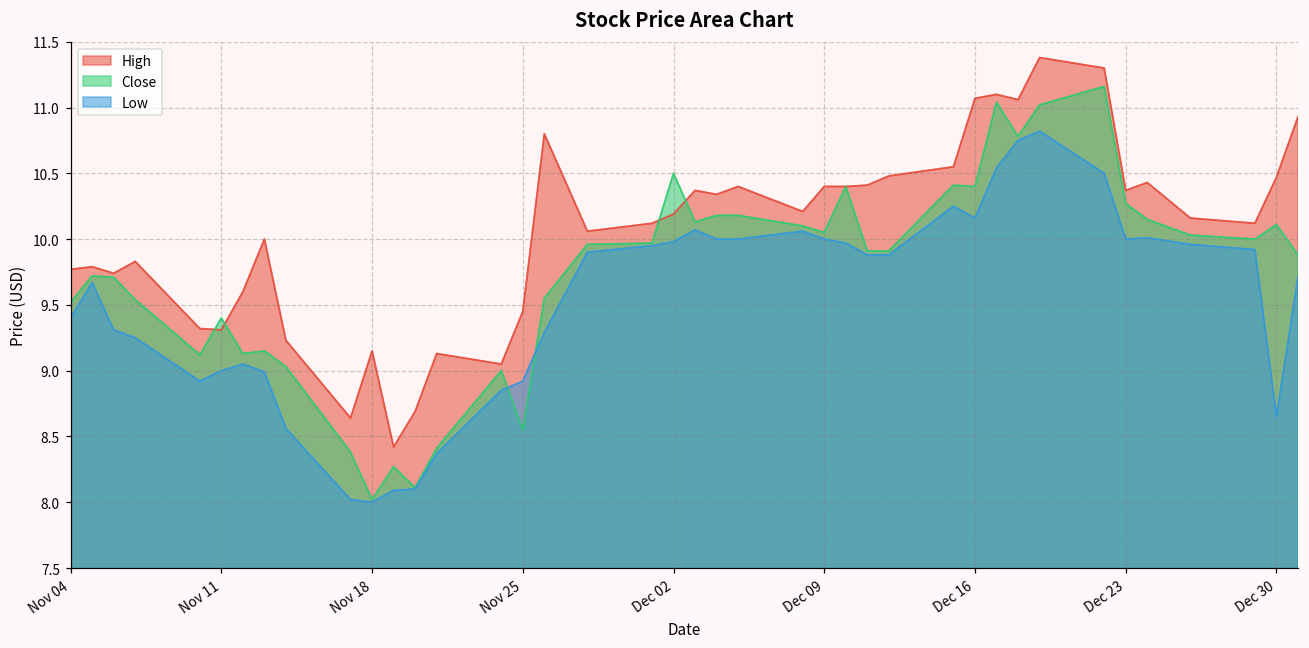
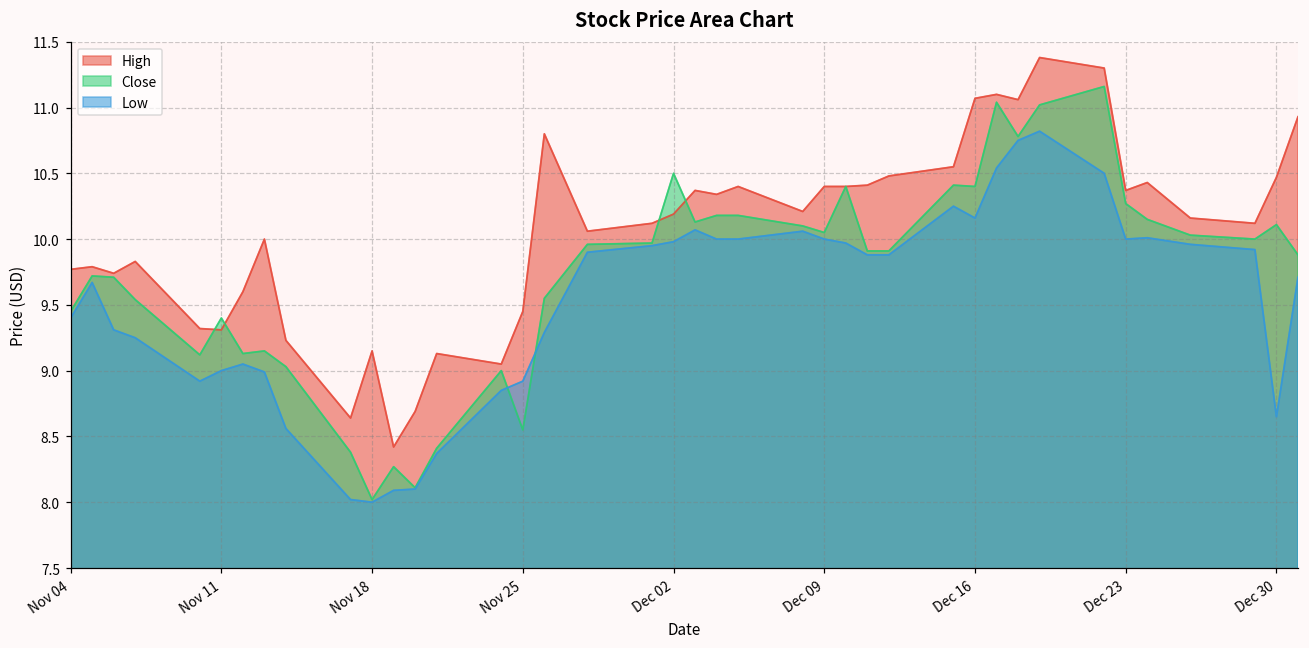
Close, Nov 04: 9.52 -> 9.45
